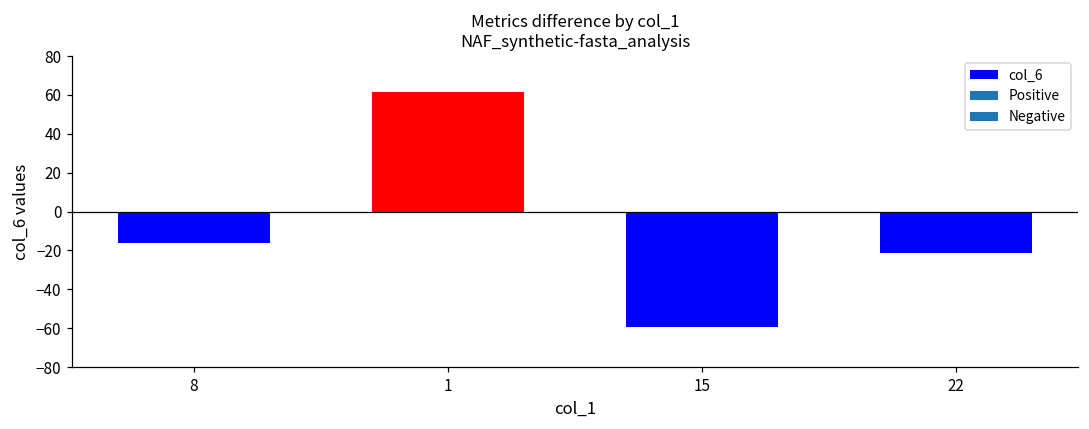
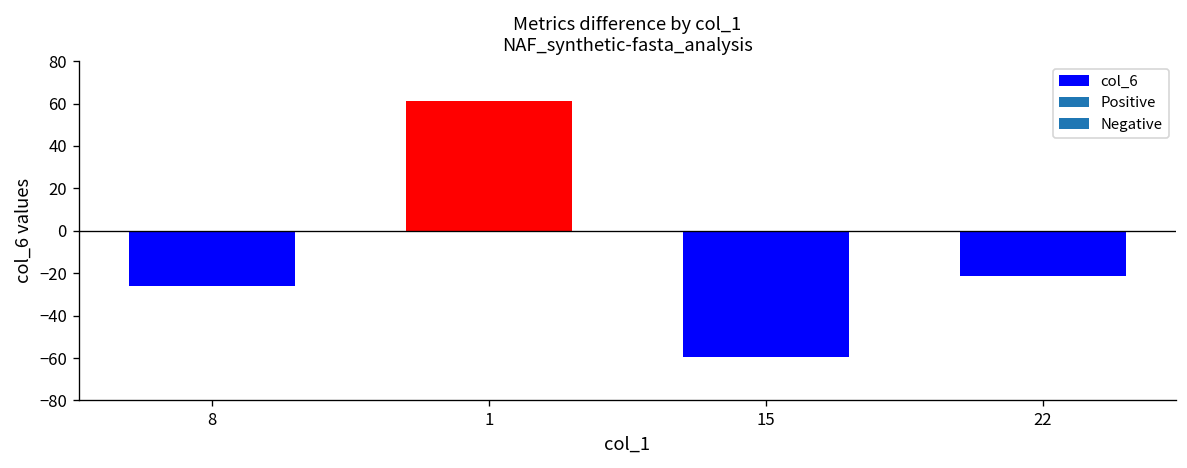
8: -16 -> -26
